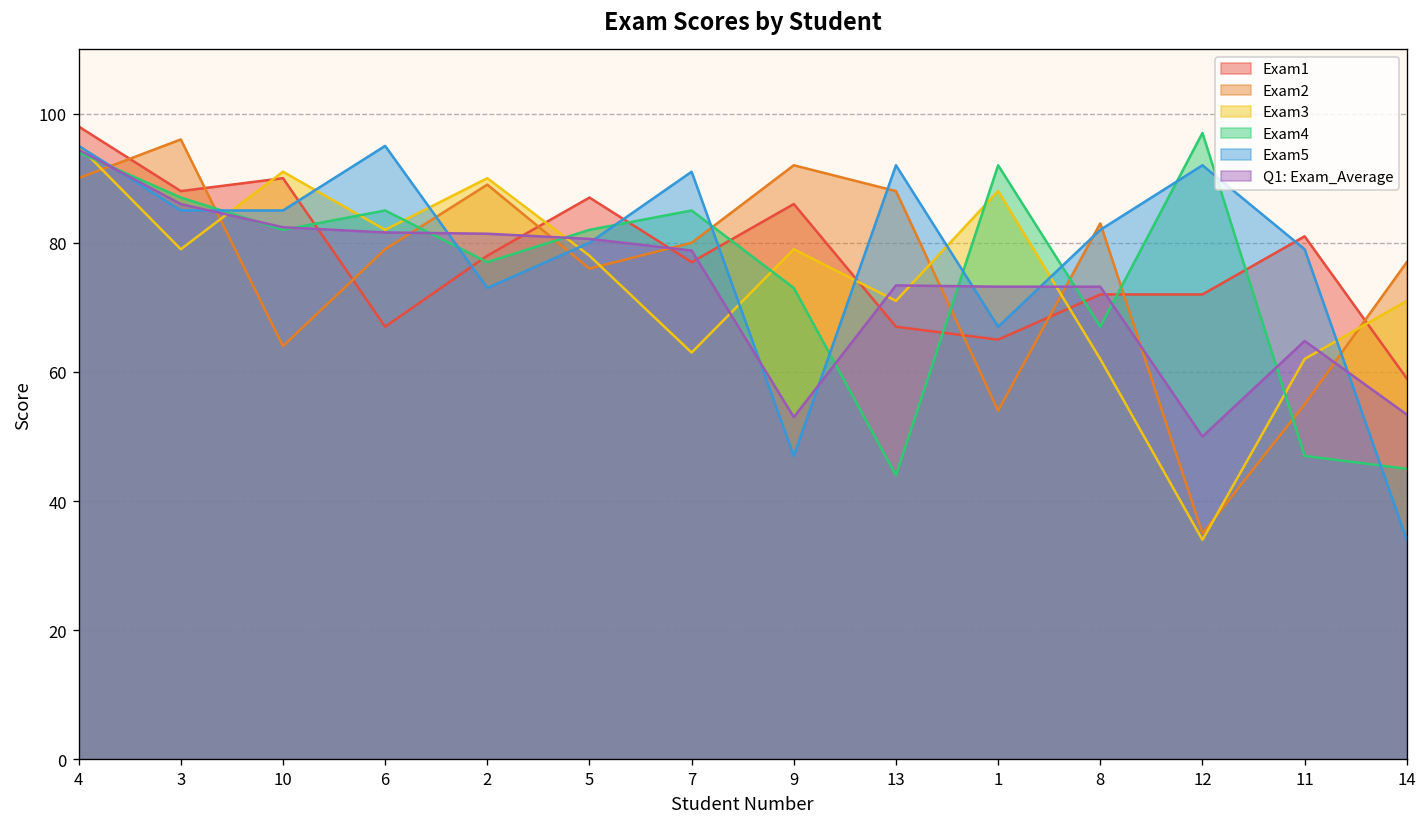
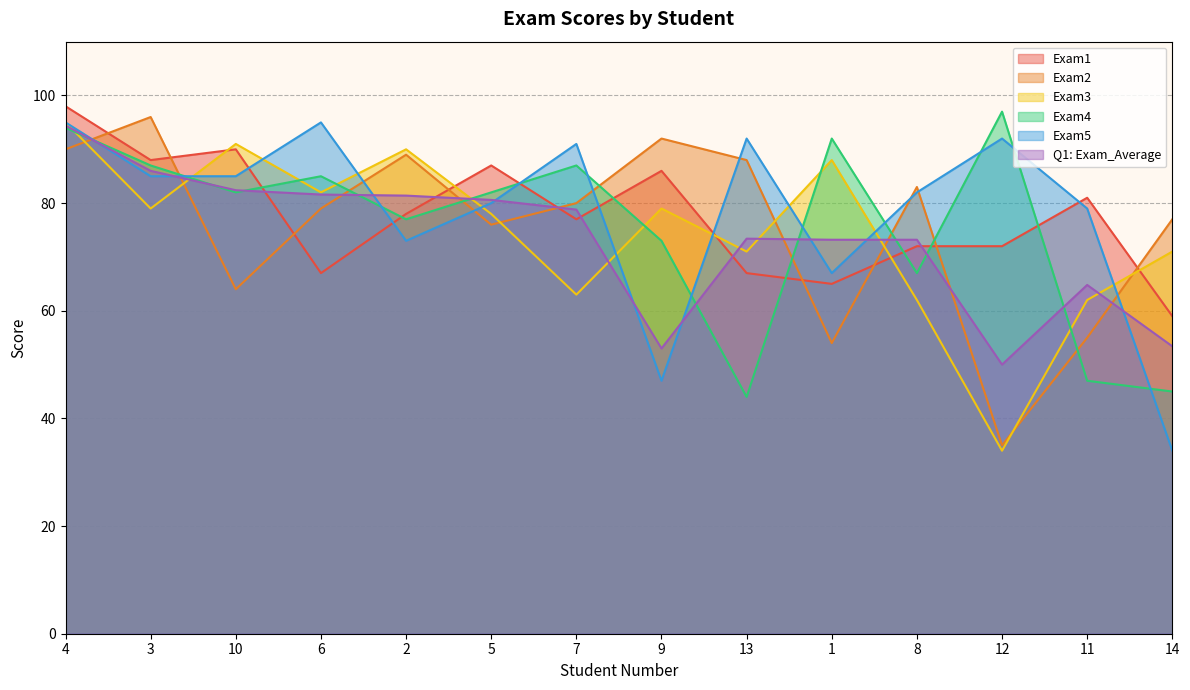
Exam4, 7: 85 -> 87
